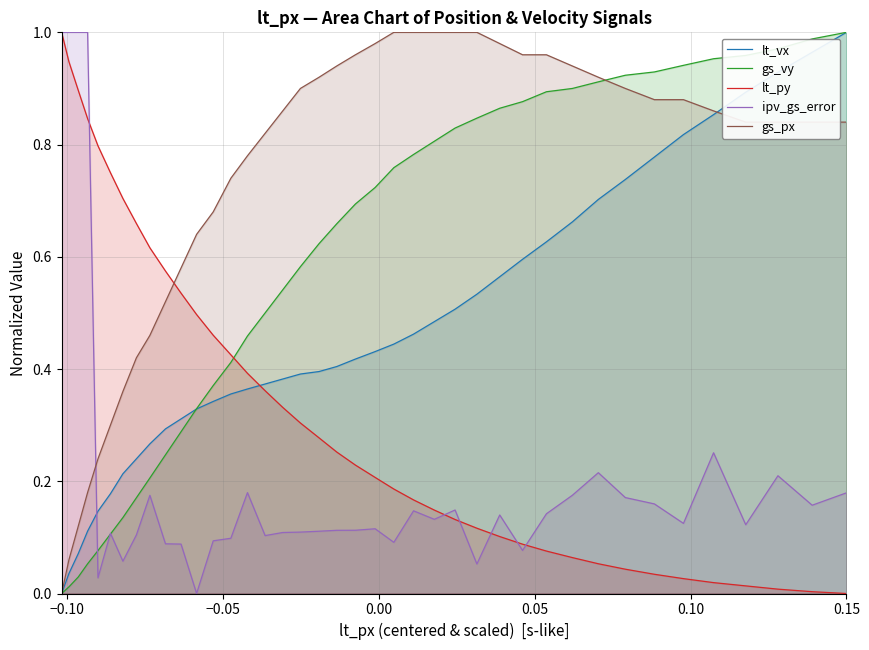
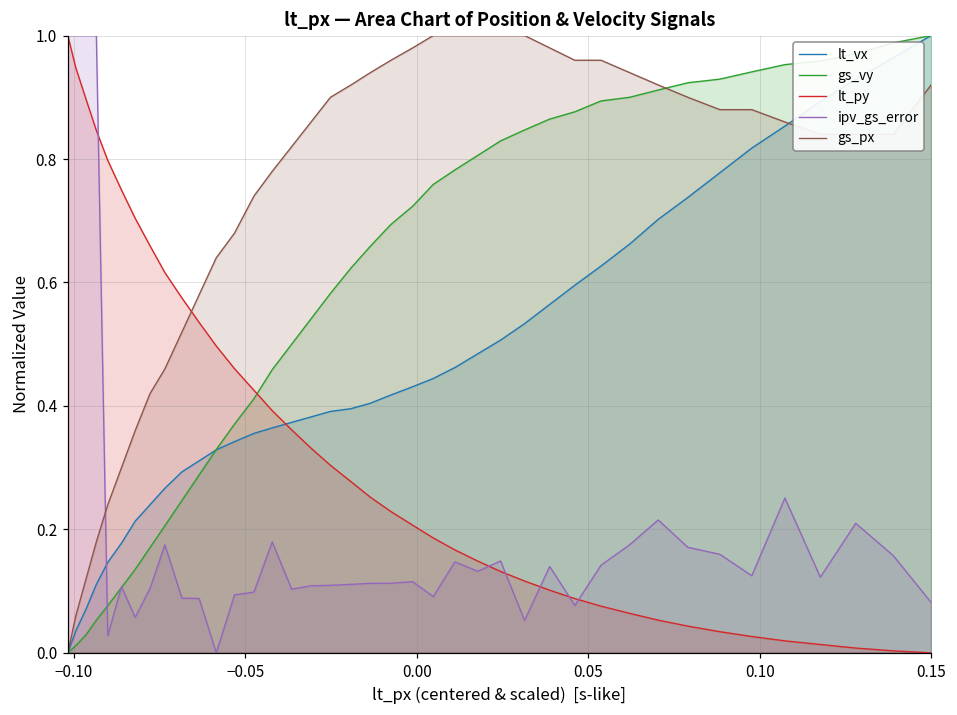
ipv_gs_error, 0.15: 0.18 -> 0.08
gs_px, 0.15: 0.84 -> 0.92
